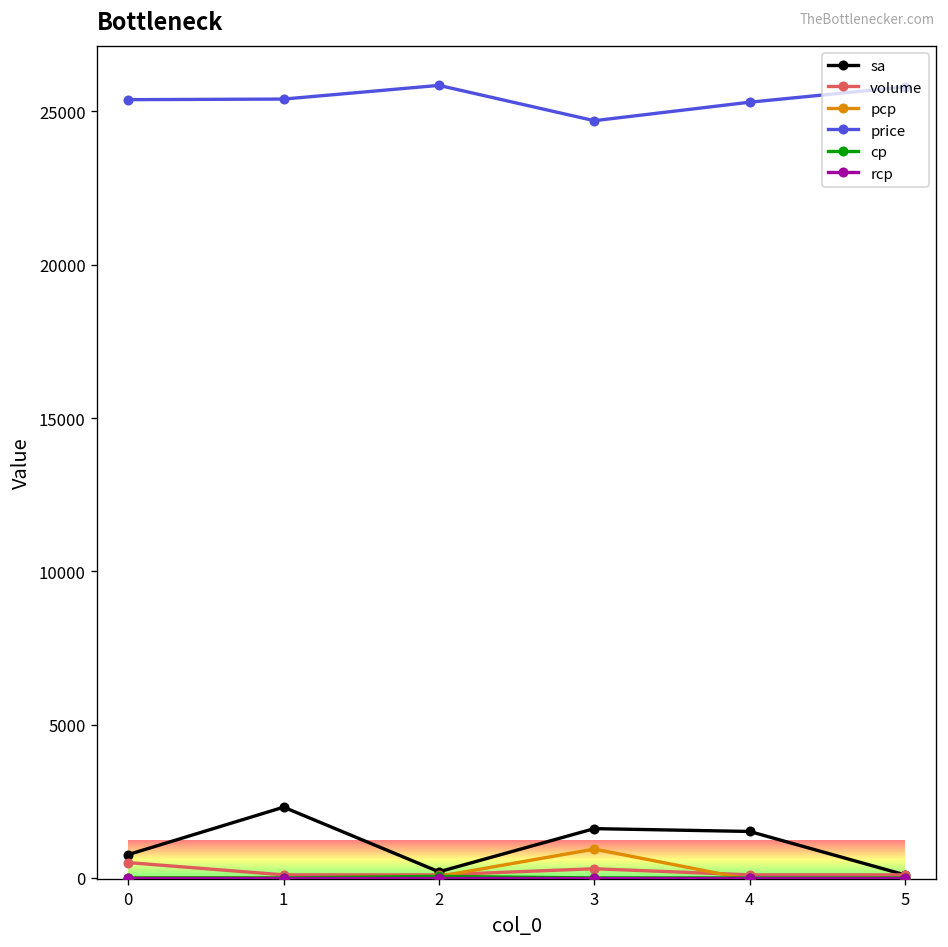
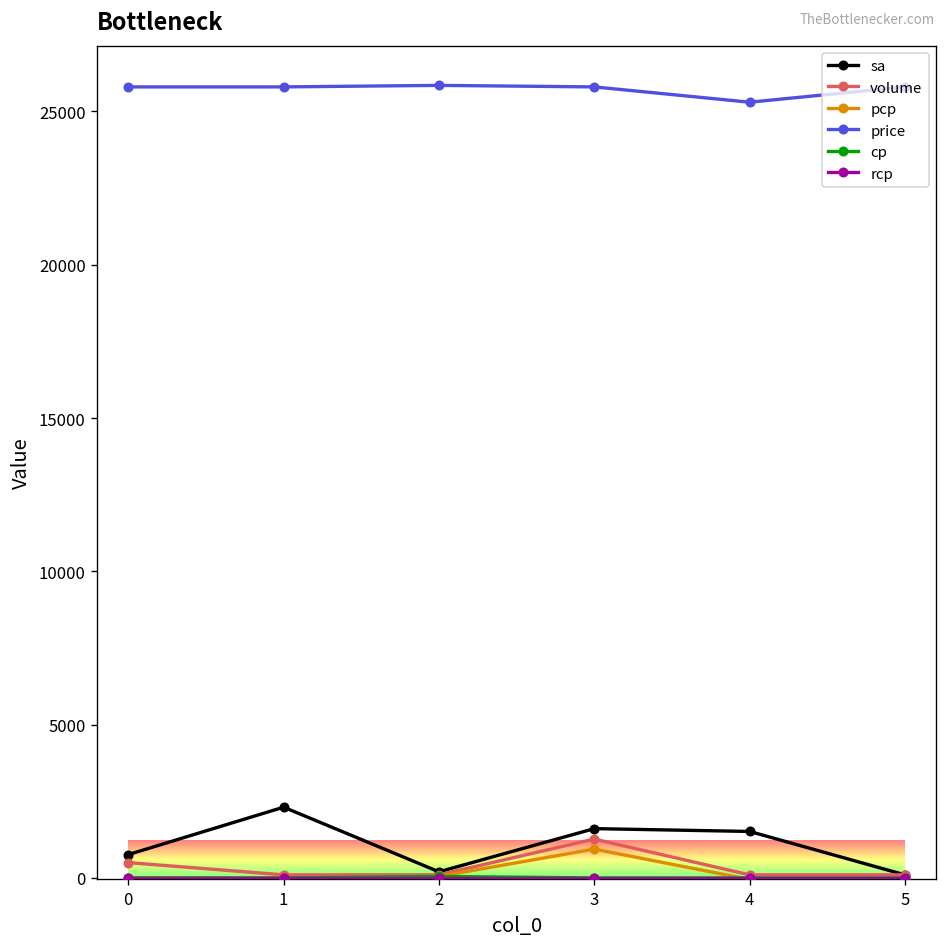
price, 0: 25400 -> 25800
price, 1: 25400 -> 25800
volume, 3: 300 -> 1300
price, 3: 24700 -> 25800
